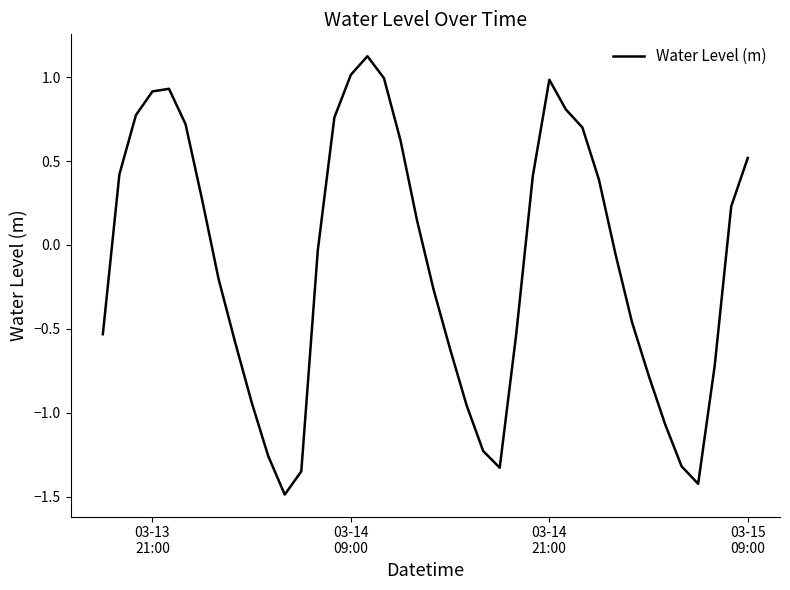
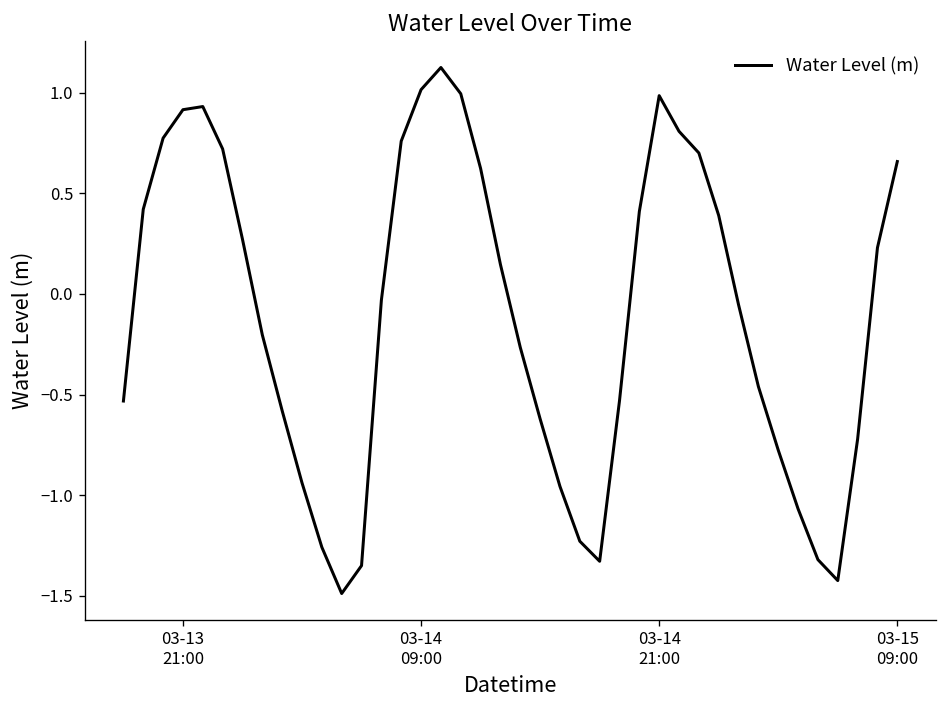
03-15 09:00: 0.52 -> 0.66
